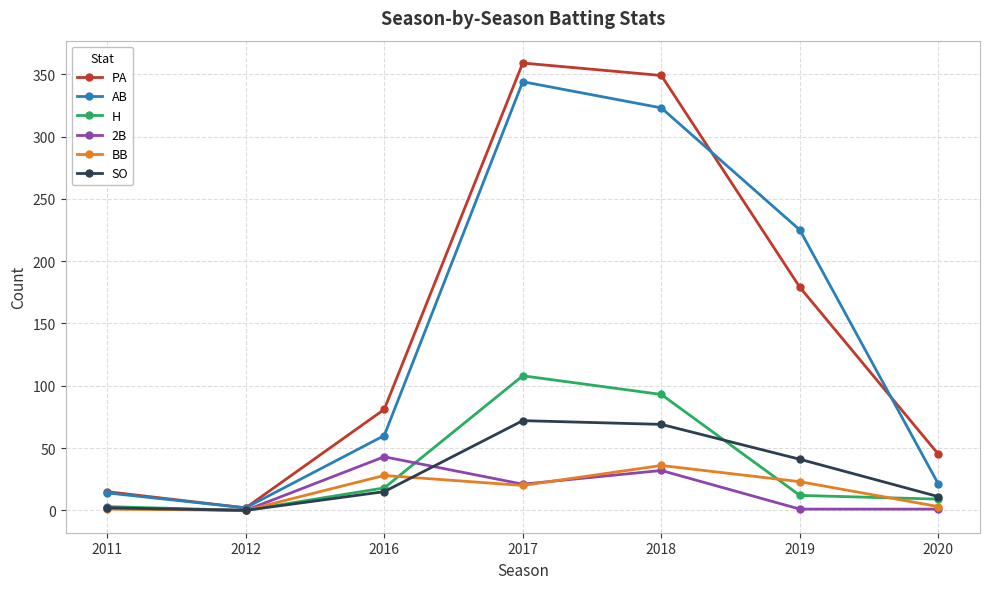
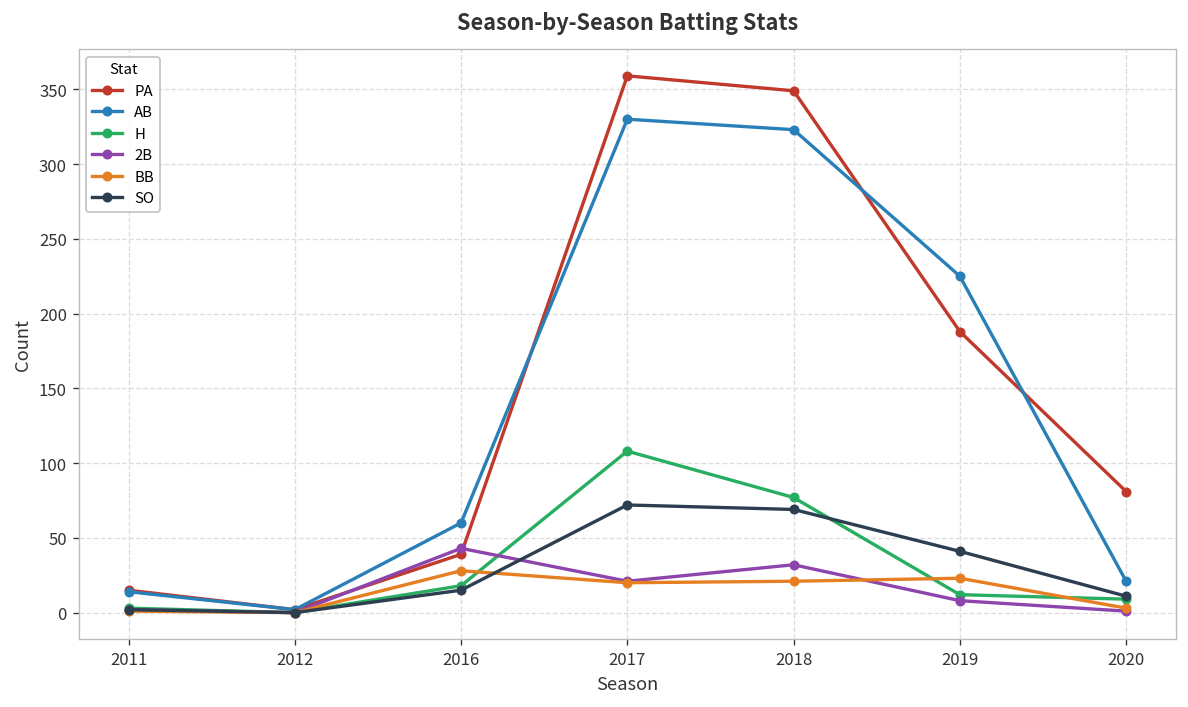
PA, 2016: 81 -> 39
AB, 2017: 344 -> 330
H, 2018: 93 -> 77
BB, 2018: 36 -> 21
PA, 2019: 179 -> 188
2B, 2019: 1 -> 8
PA, 2020: 45 -> 81
